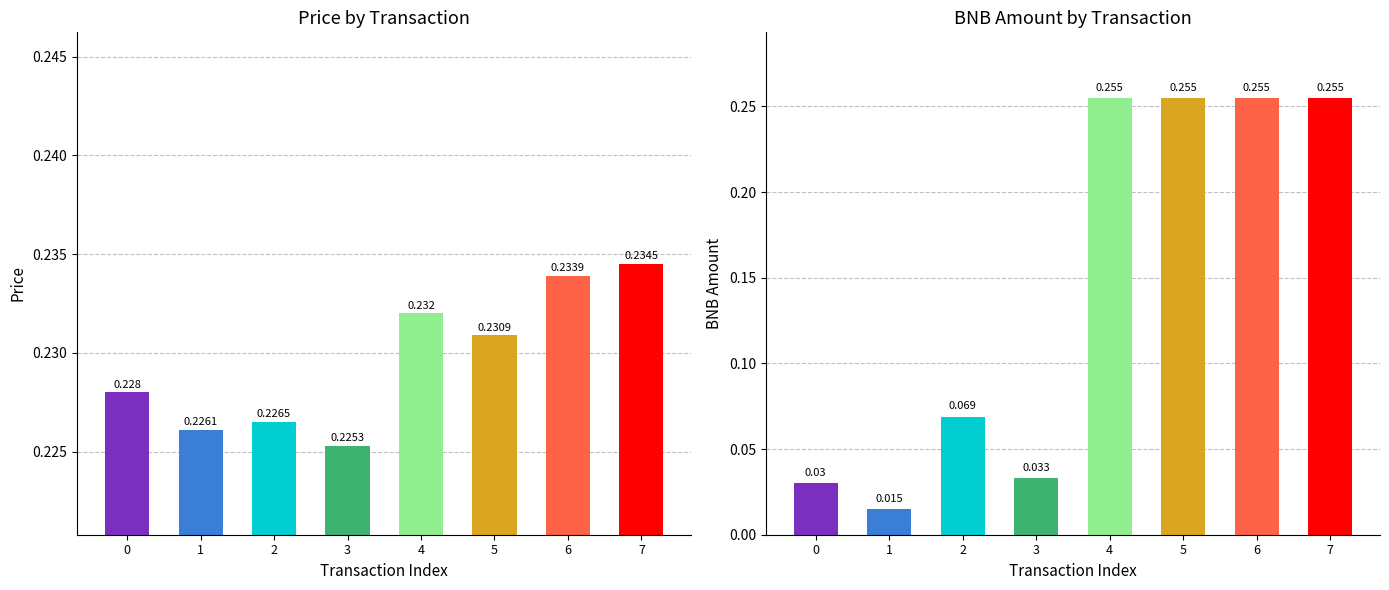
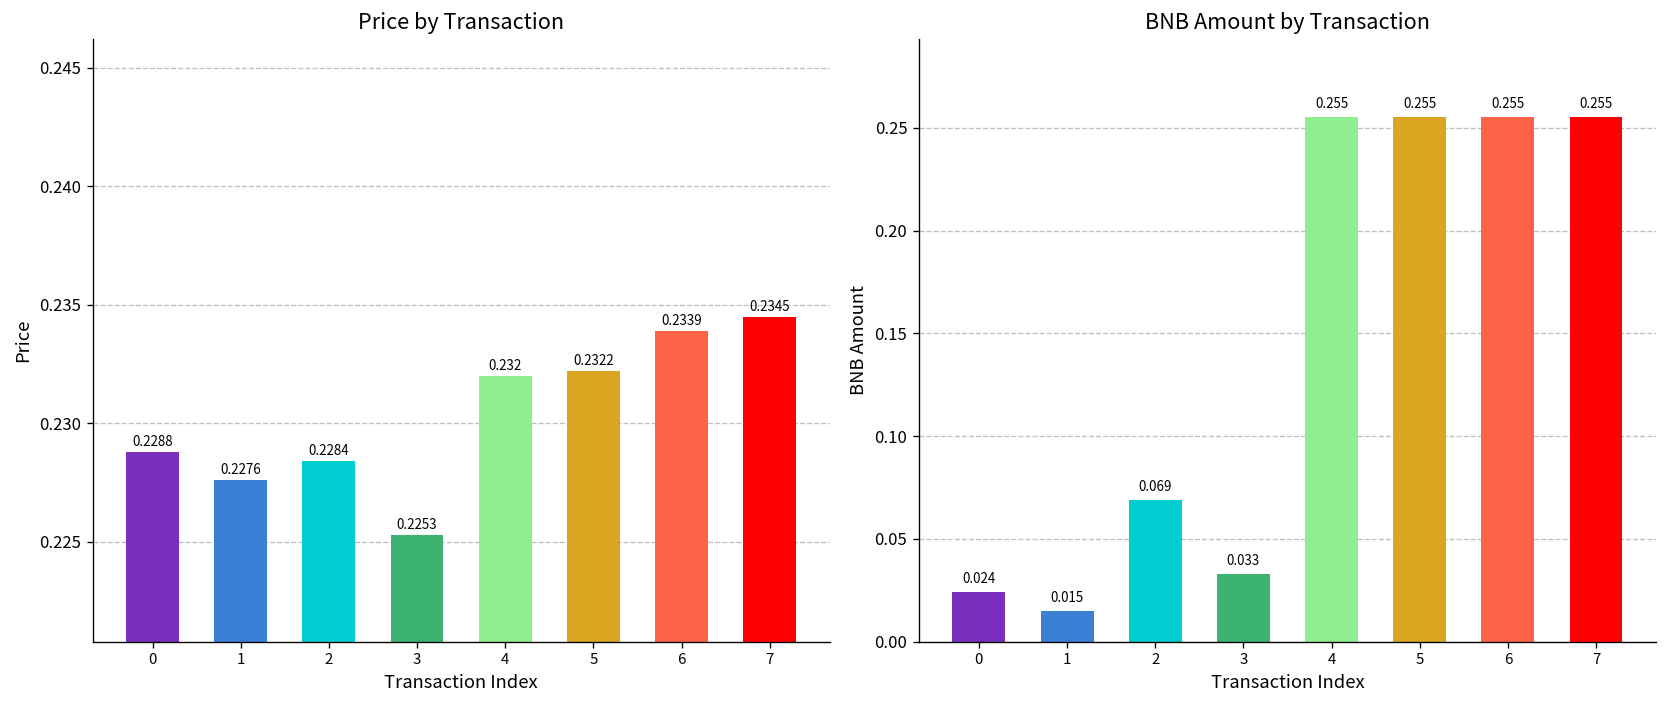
Price by Transaction, 0: 0.228 -> 0.2288
Price by Transaction, 1: 0.2261 -> 0.2276
Price by Transaction, 2: 0.2265 -> 0.2284
Price by Transaction, 5: 0.2309 -> 0.2322
BNB Amount by Transaction, 0: 0.03 -> 0.024
